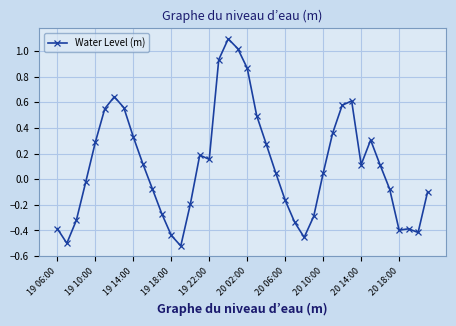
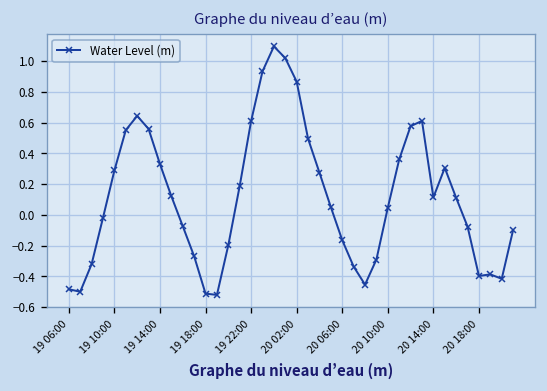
19 06:00: -0.39 -> -0.48
19 18:00: -0.44 -> -0.51
19 22:00: 0.15 -> 0.61
